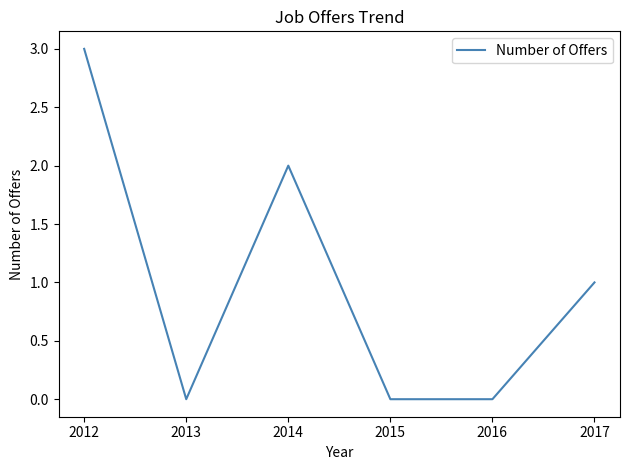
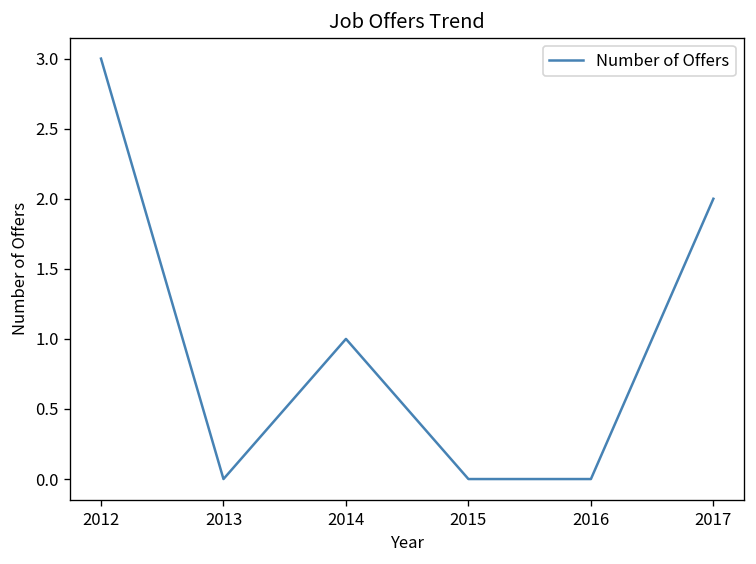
2014: 2 -> 1
2017: 1 -> 2
